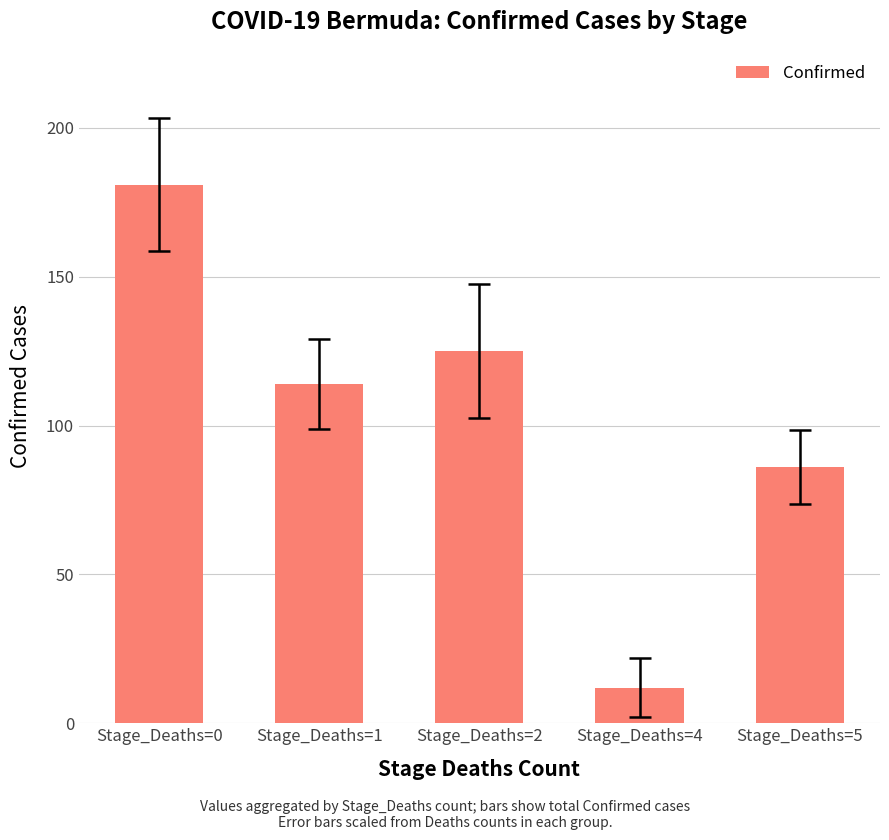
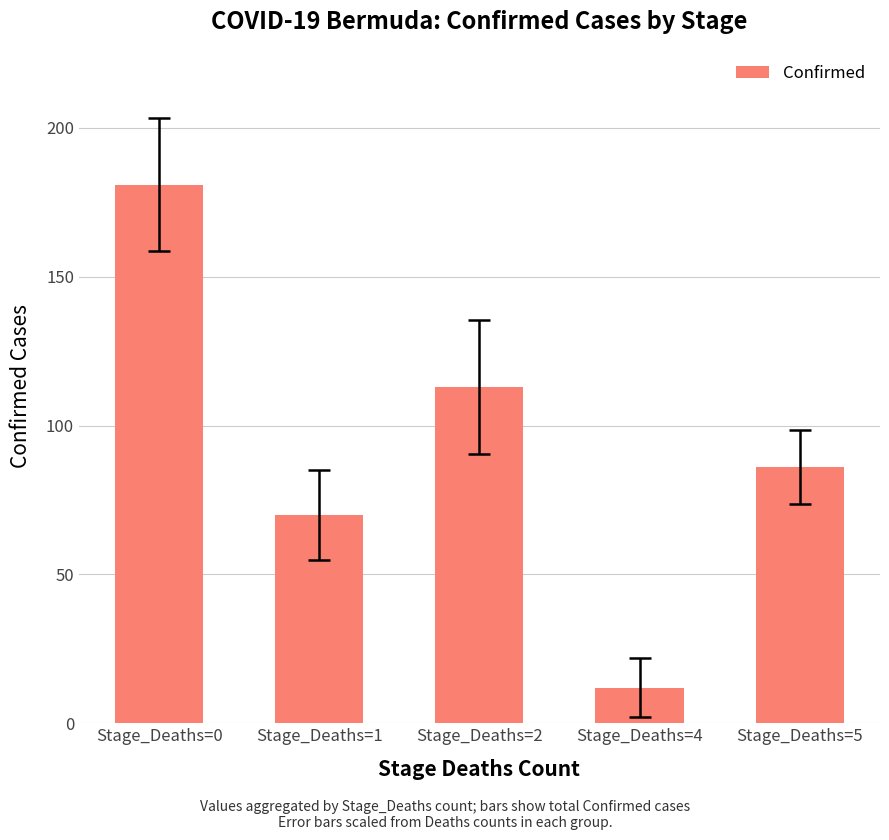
Confirmed, Stage_Deaths=1: 114 -> 70
Confirmed, Stage_Deaths=2: 125 -> 113
